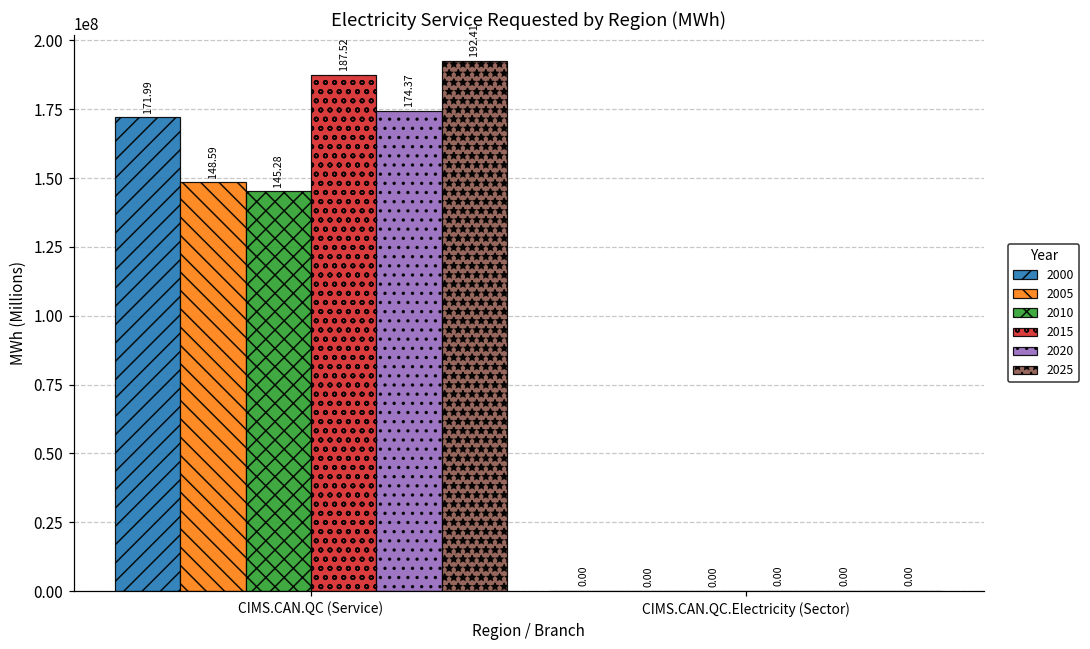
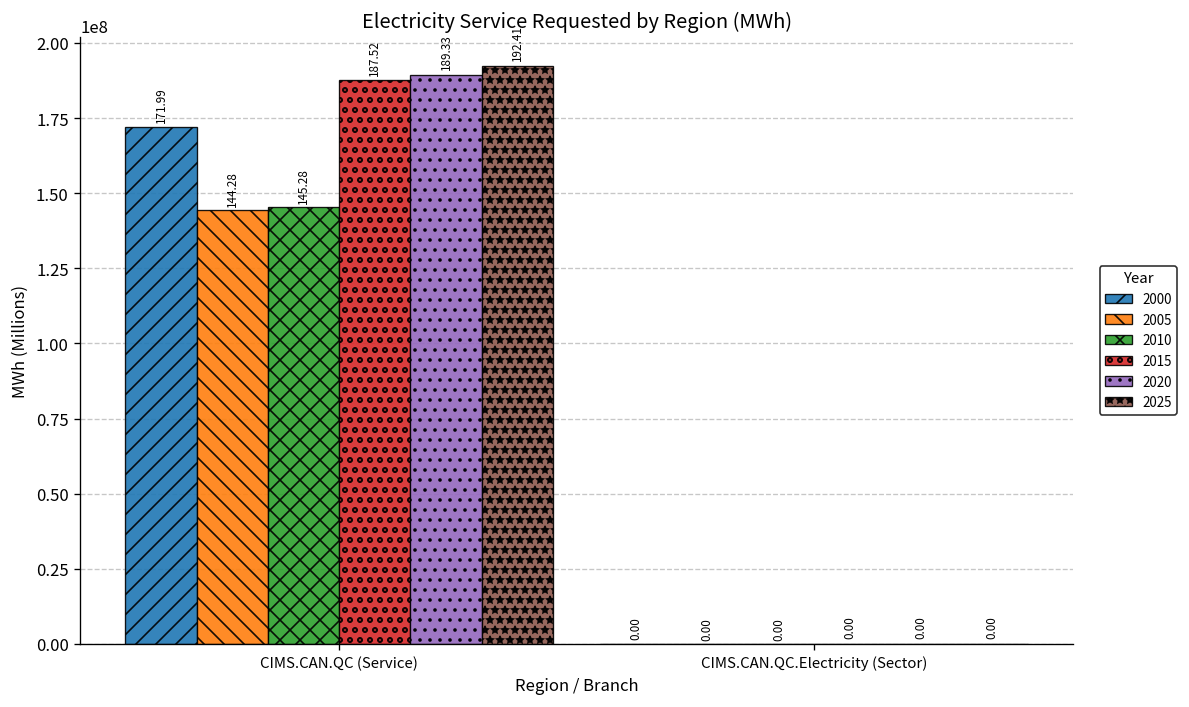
2005, CIMS.CAN.QC (Service): 148.59 -> 144.28
2020, CIMS.CAN.QC (Service): 174.37 -> 189.33
